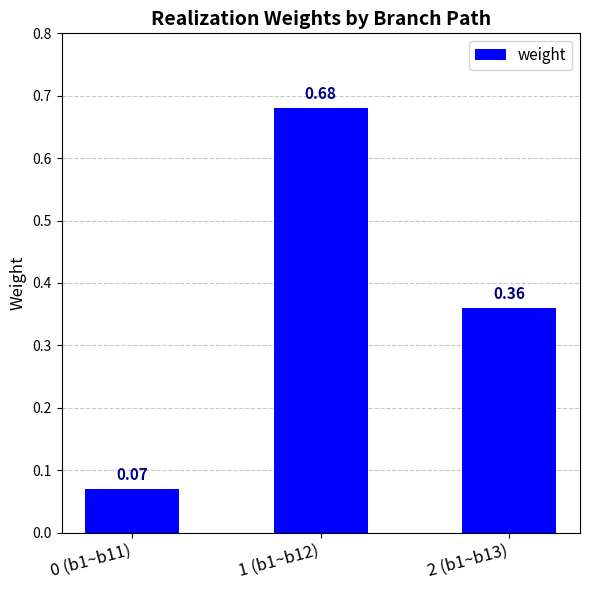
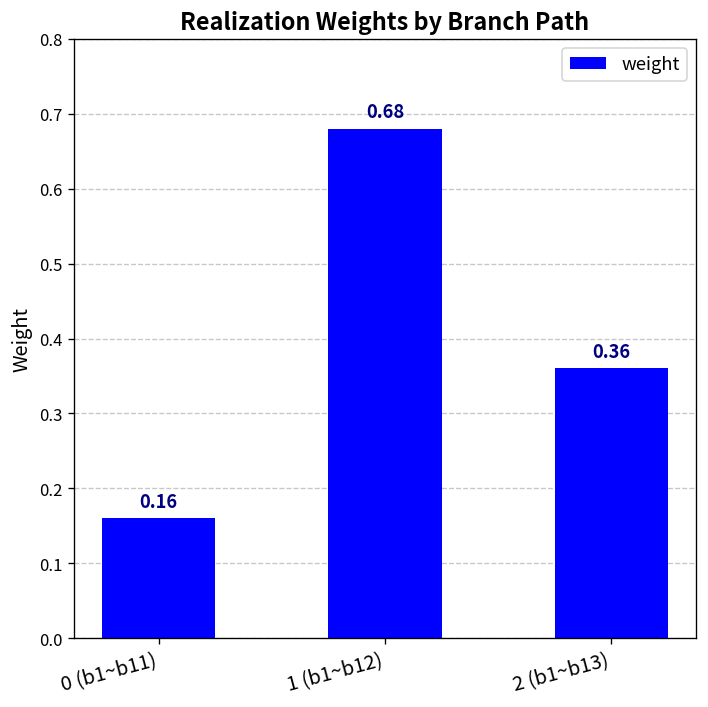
0 (b1~b11): 0.07 -> 0.16
